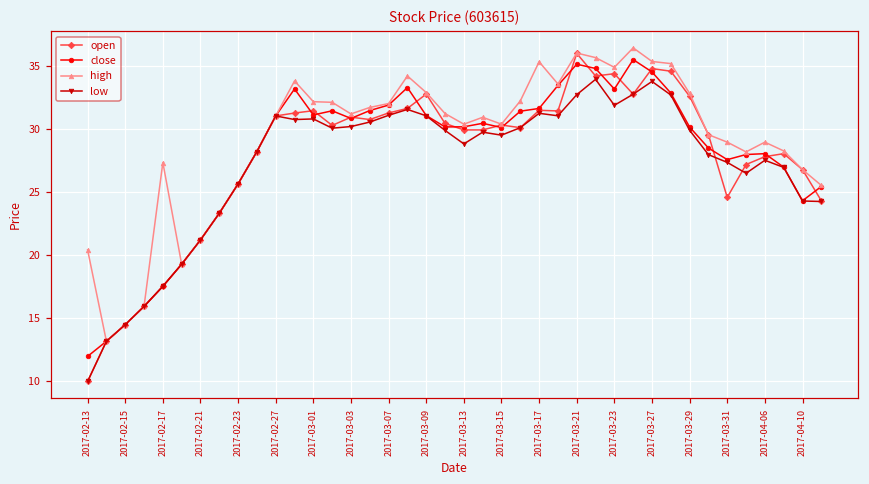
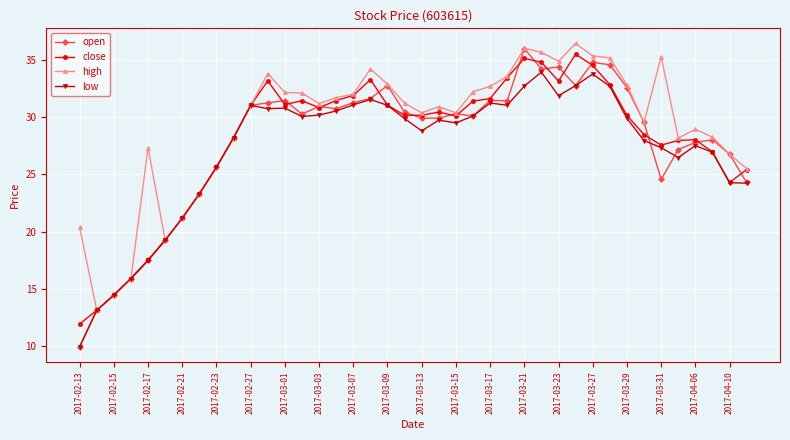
high, 2017-03-17: 35.3 -> 32.7
high, 2017-03-31: 28.9 -> 35.3
